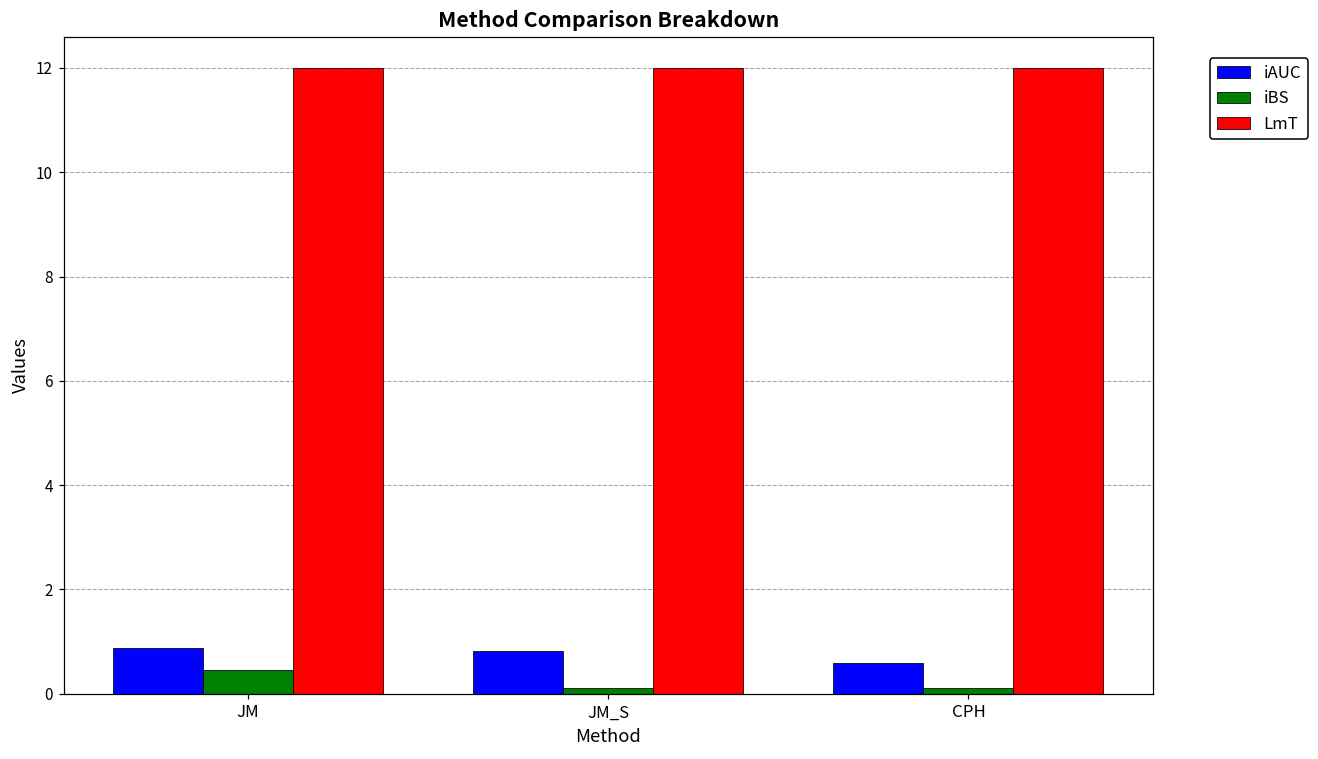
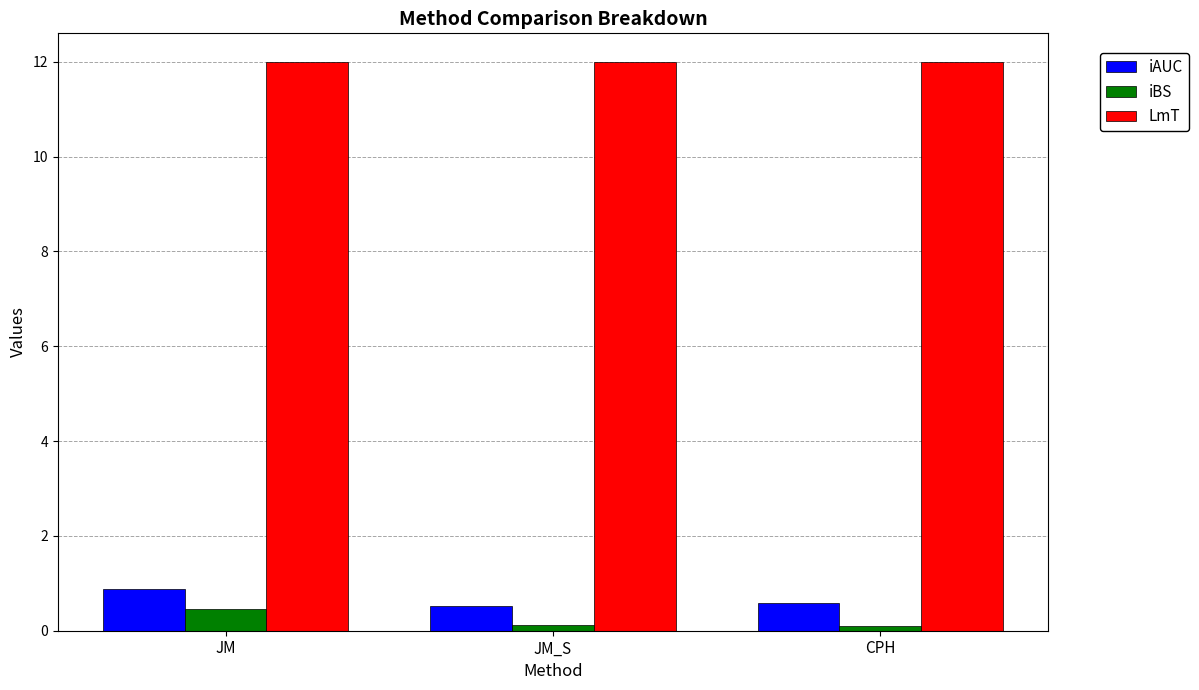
iAUC, JM_S: 0.8 -> 0.5
